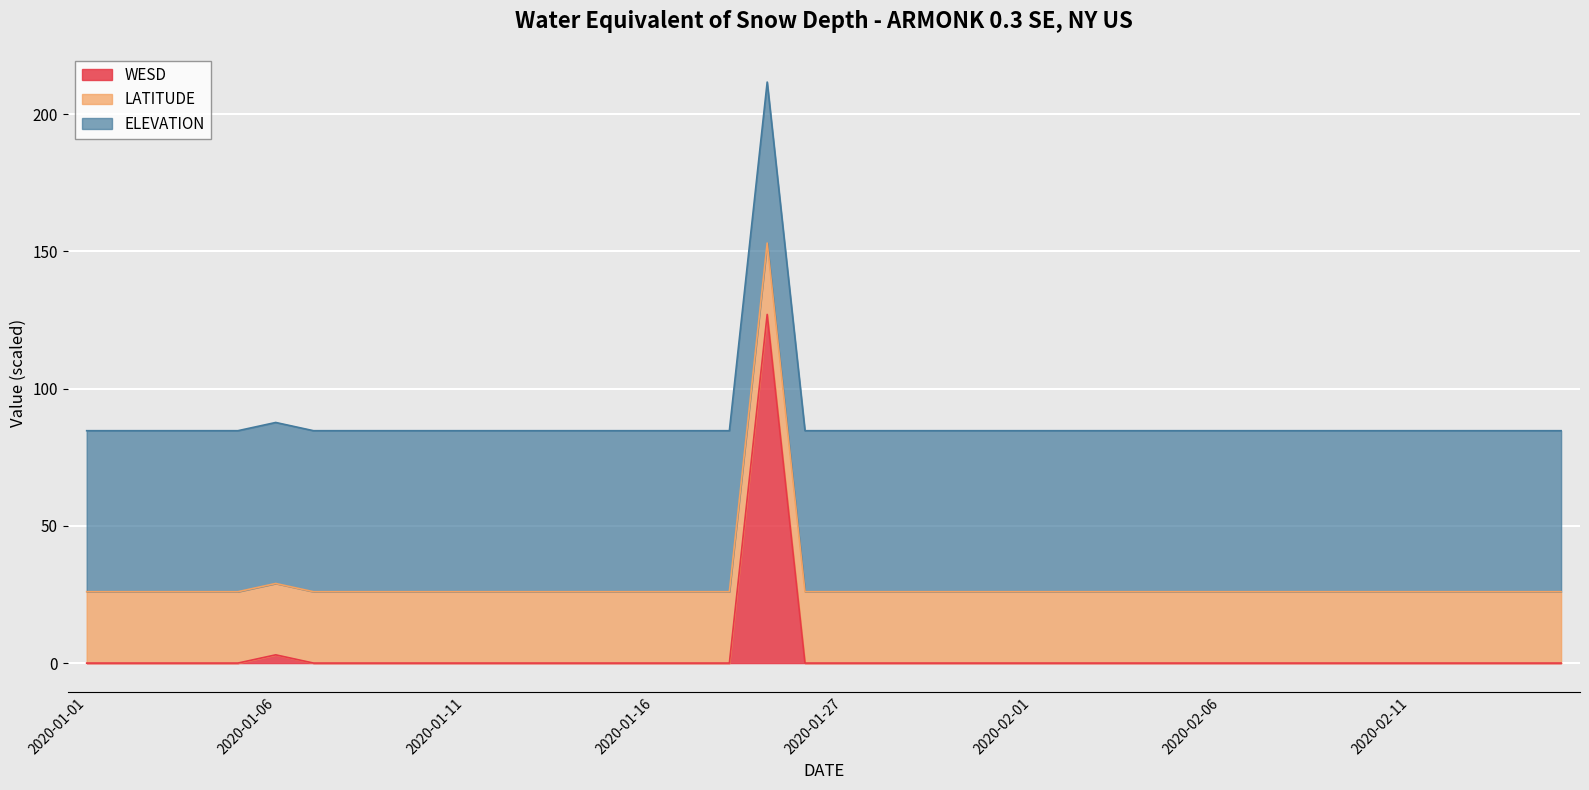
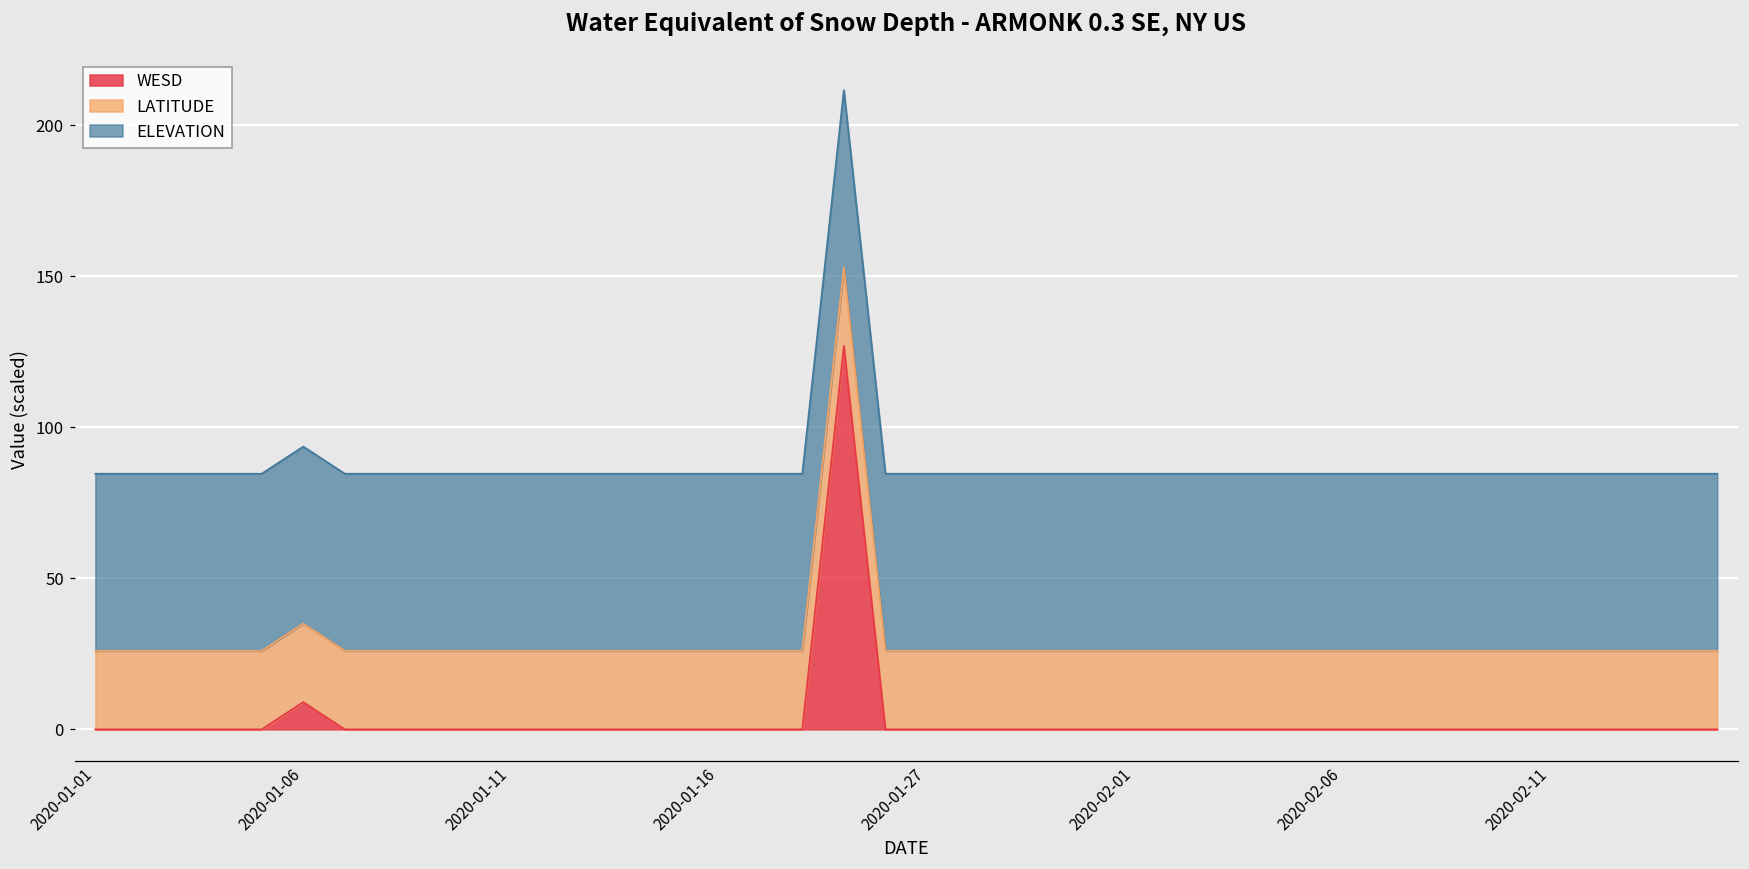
WESD, 2020-01-06: 3 -> 9
